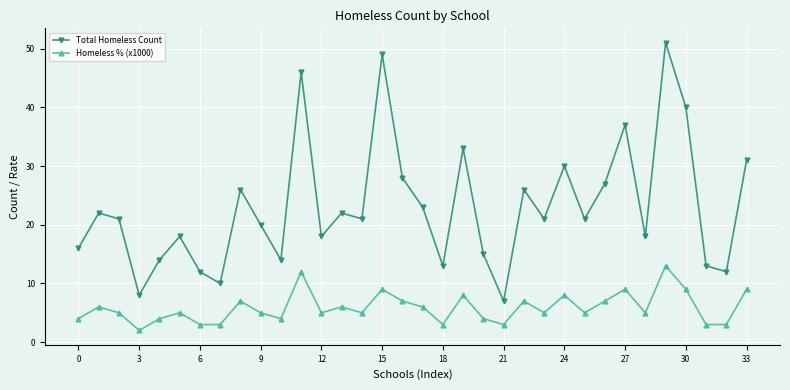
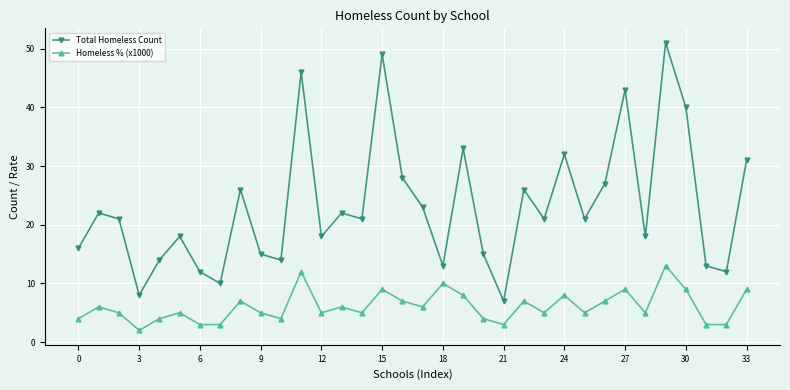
Total Homeless Count, 9: 20 -> 15
Homeless % (x1000), 18: 3 -> 10
Total Homeless Count, 24: 30 -> 32
Total Homeless Count, 27: 37 -> 43
